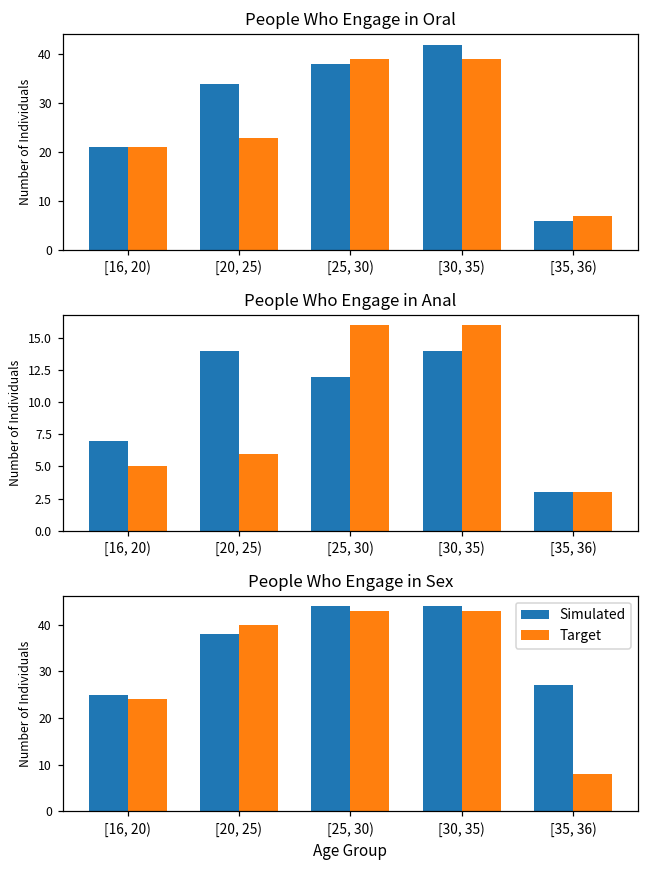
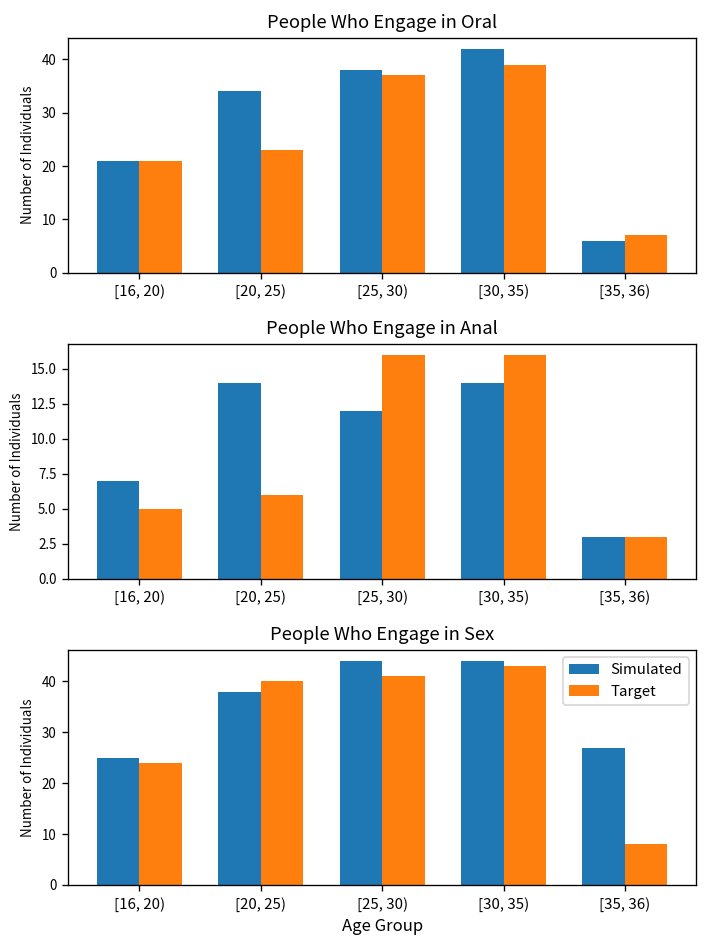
People Who Engage in Oral, Target, [25, 30): 39 -> 37
People Who Engage in Sex, Target, [25, 30): 43 -> 41
